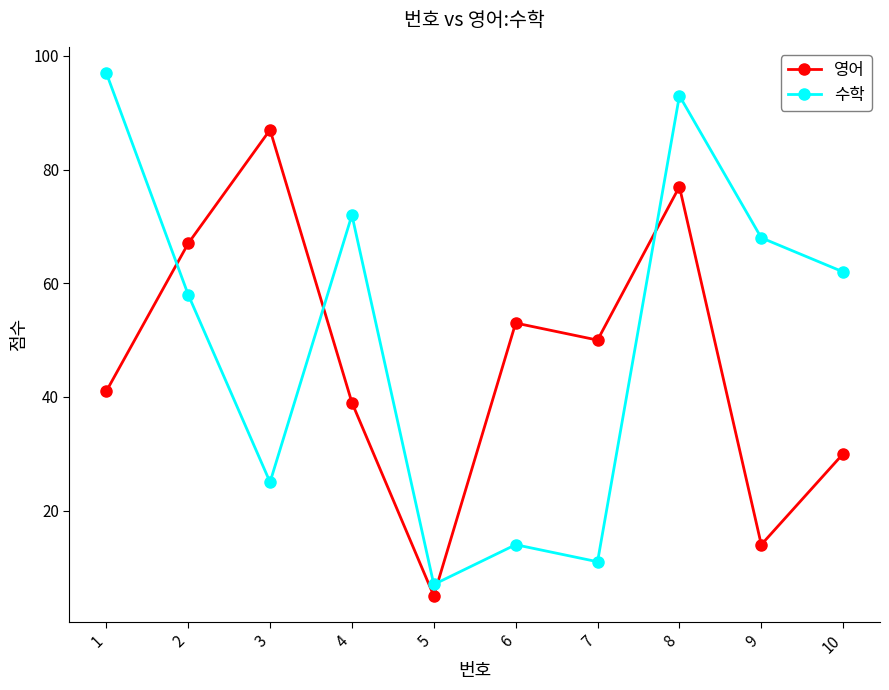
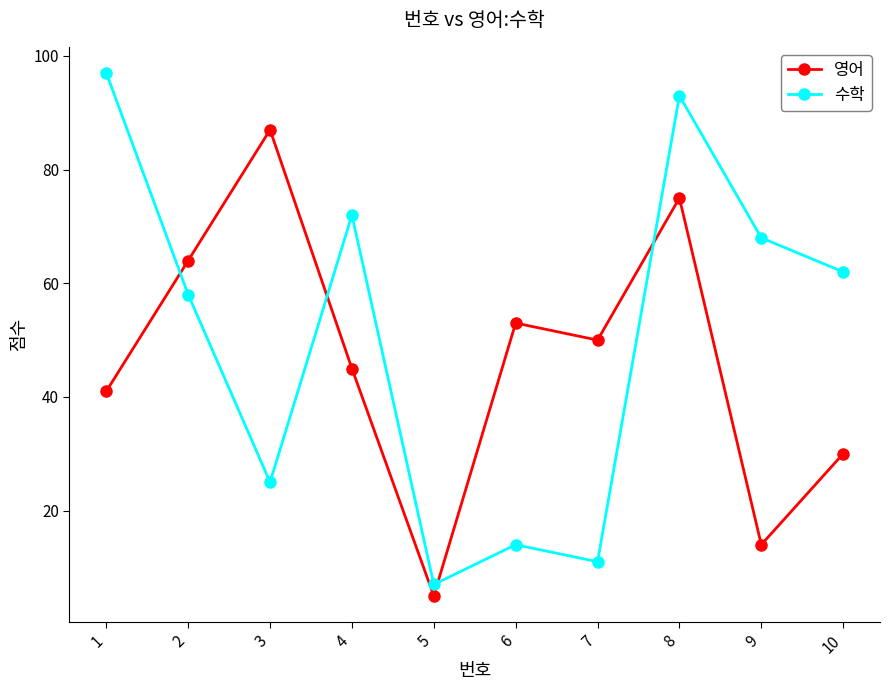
영어, 2: 67 -> 64
영어, 4: 39 -> 45
영어, 8: 77 -> 75
